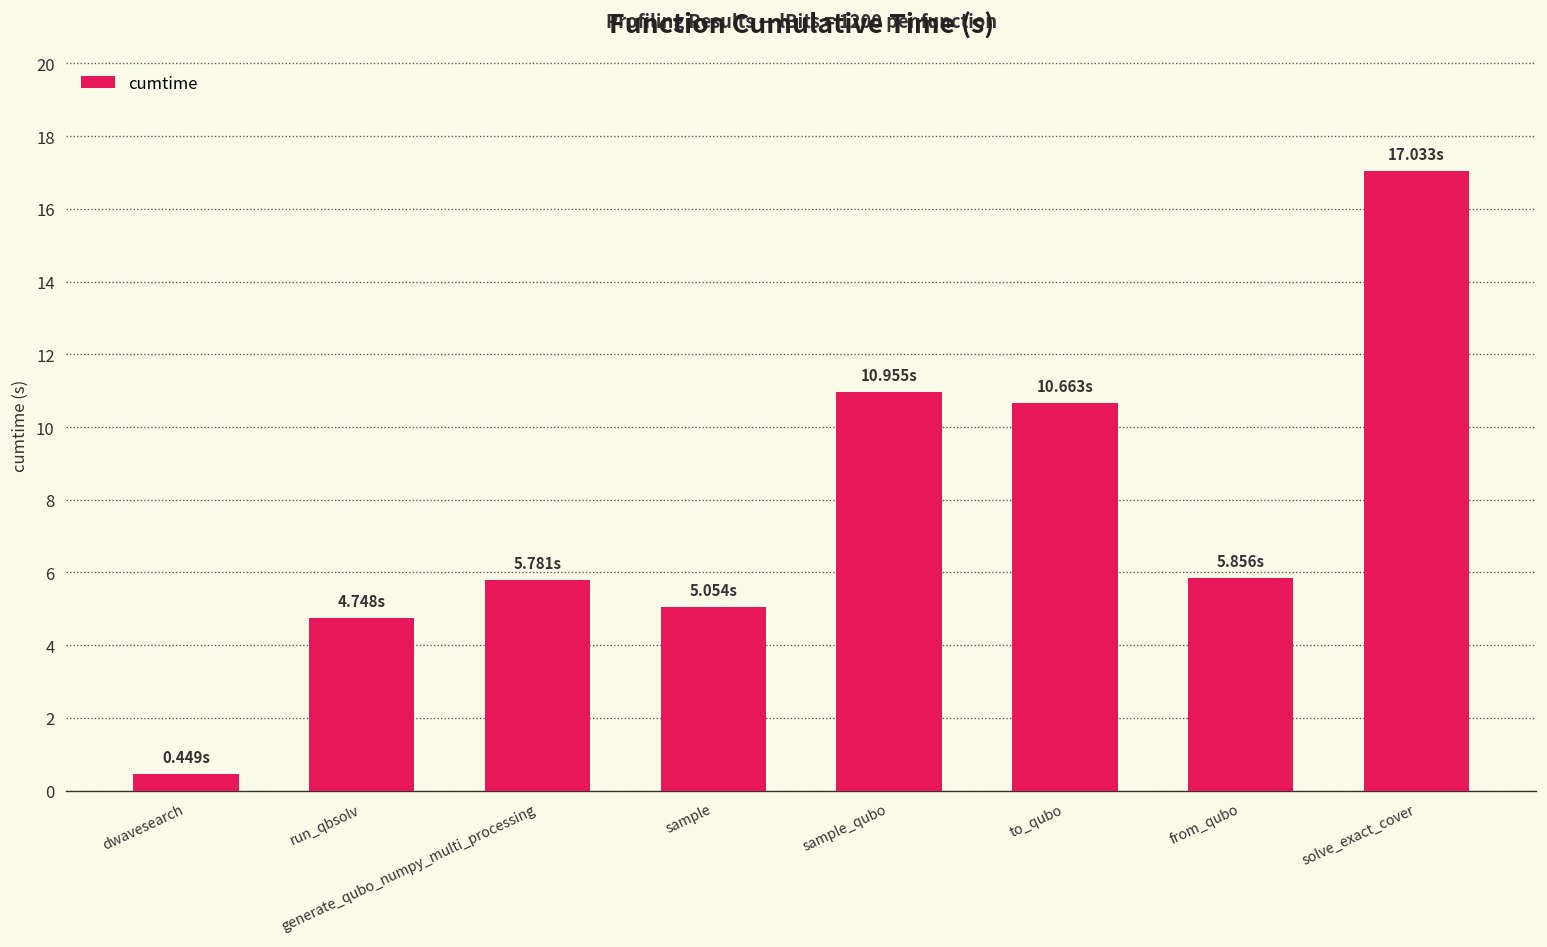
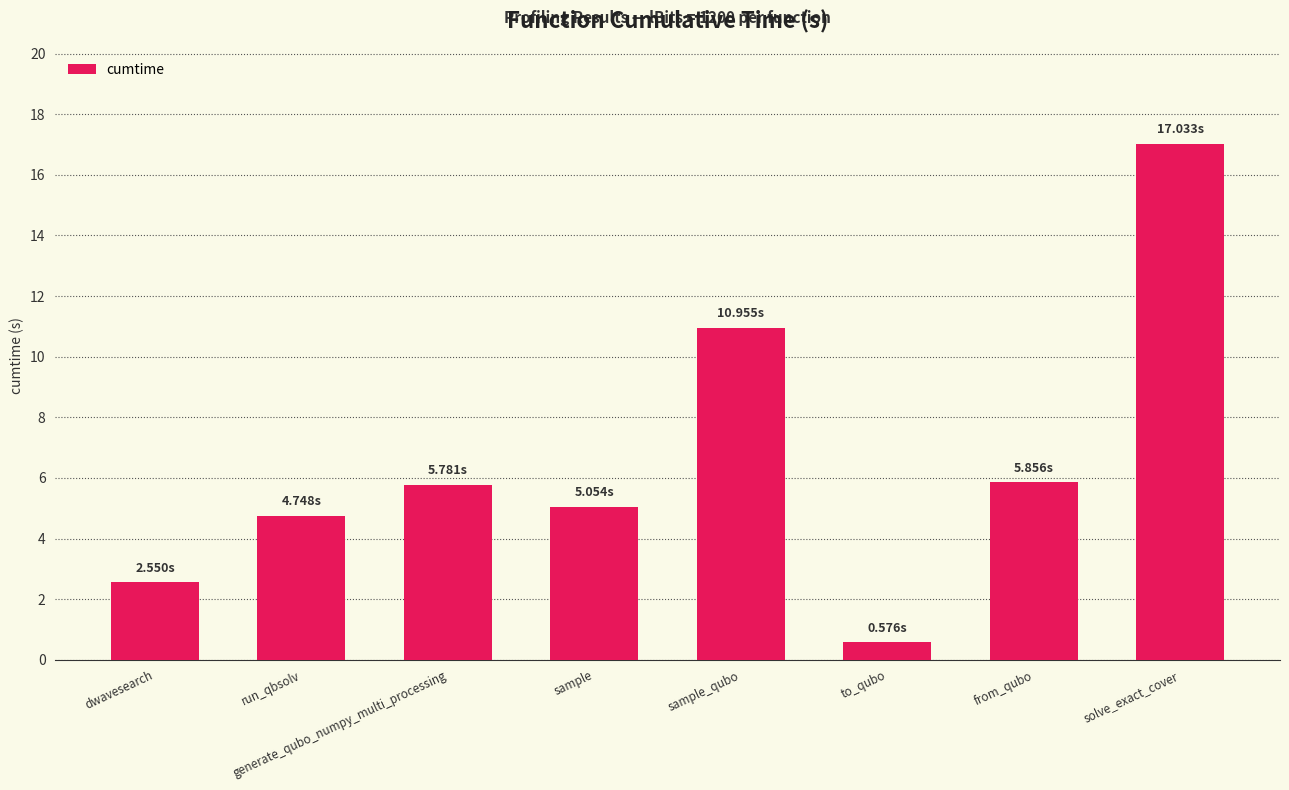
dwavesearch: 0.449s -> 2.550s
to_qubo: 10.663s -> 0.576s
